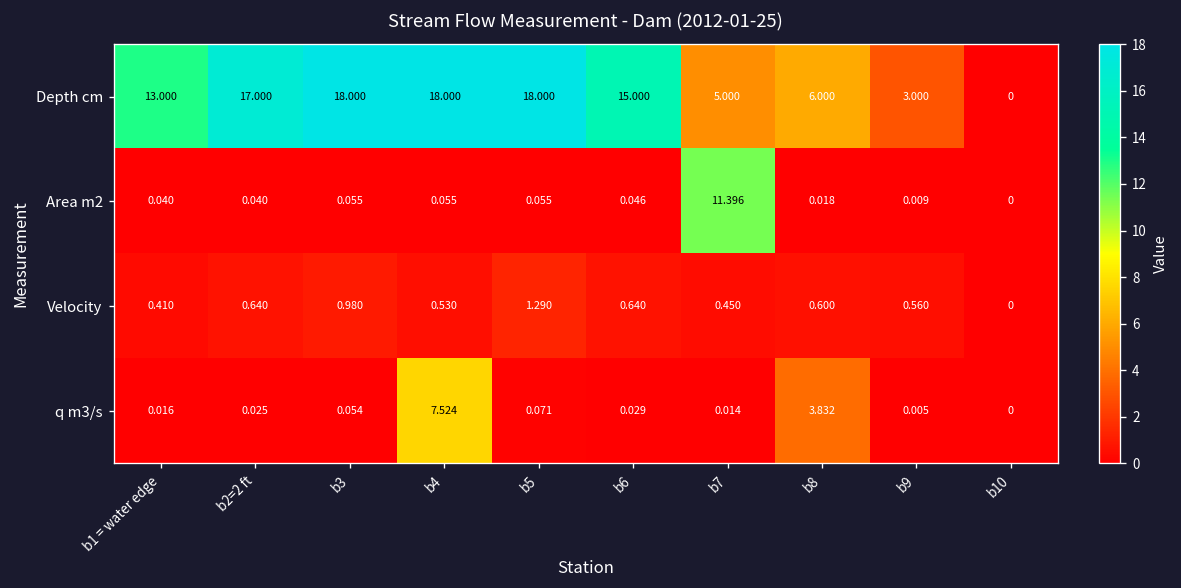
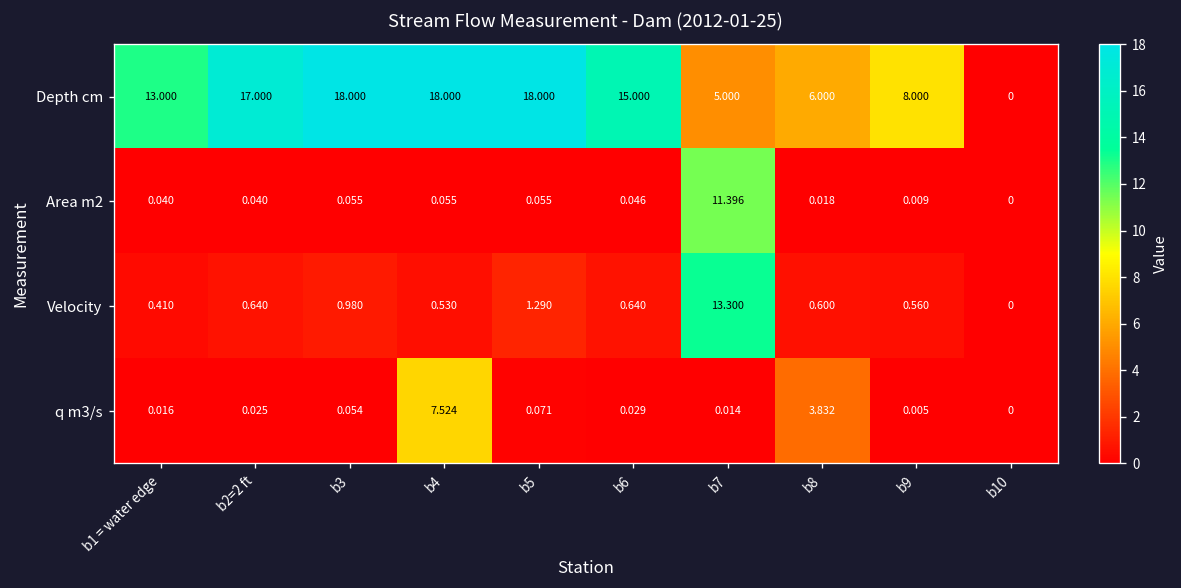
Depth cm, b9: 3.000 -> 8.000
Velocity, b7: 0.450 -> 13.300
